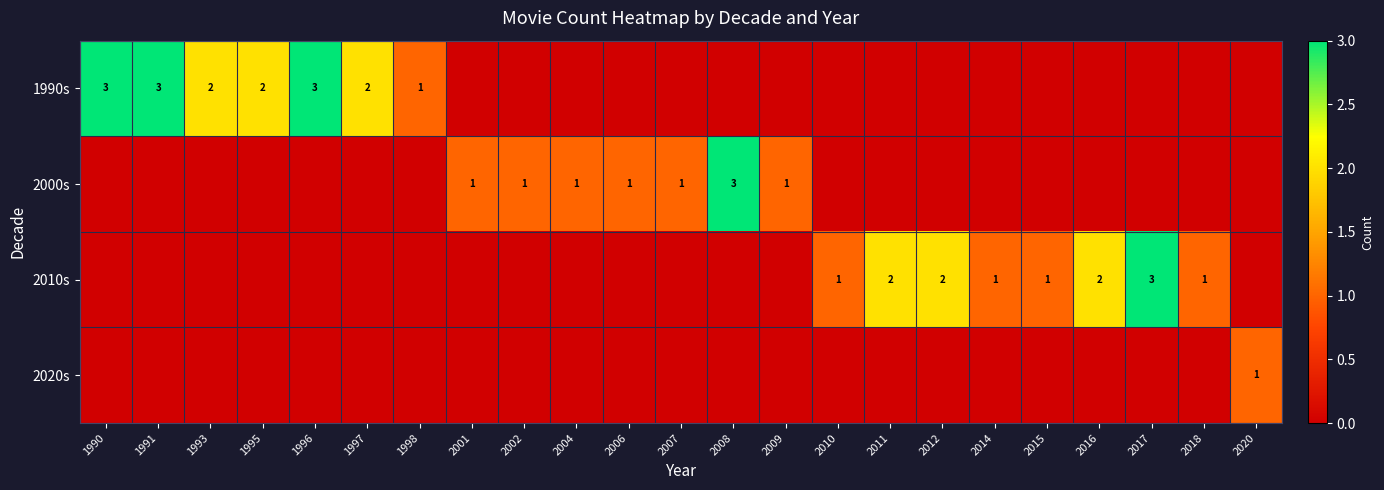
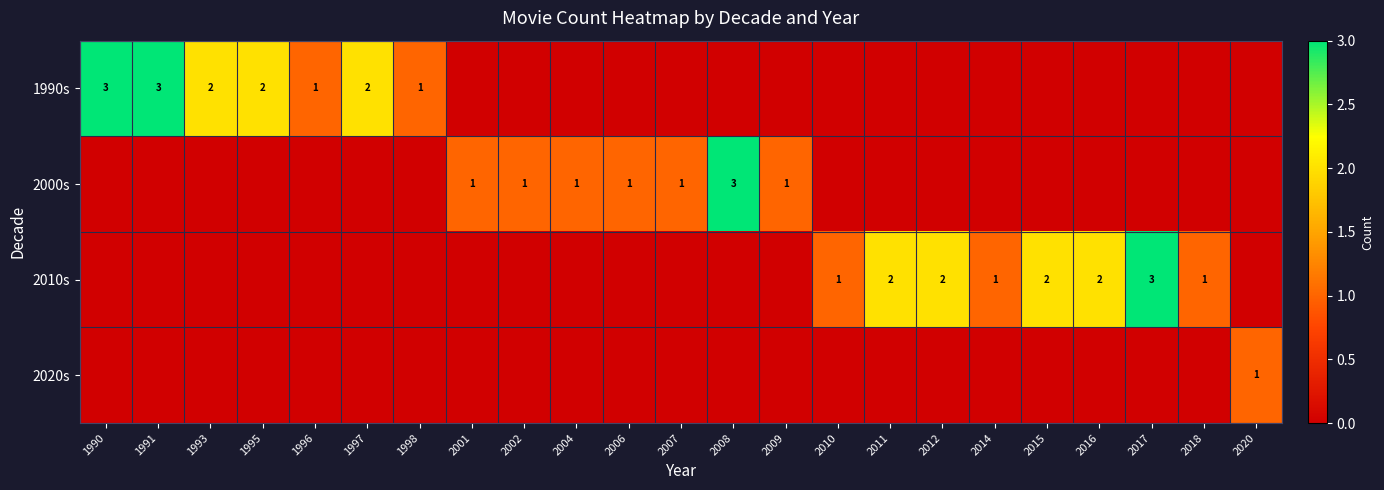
1990s, 1996: 3 -> 1
2010s, 2015: 1 -> 2
